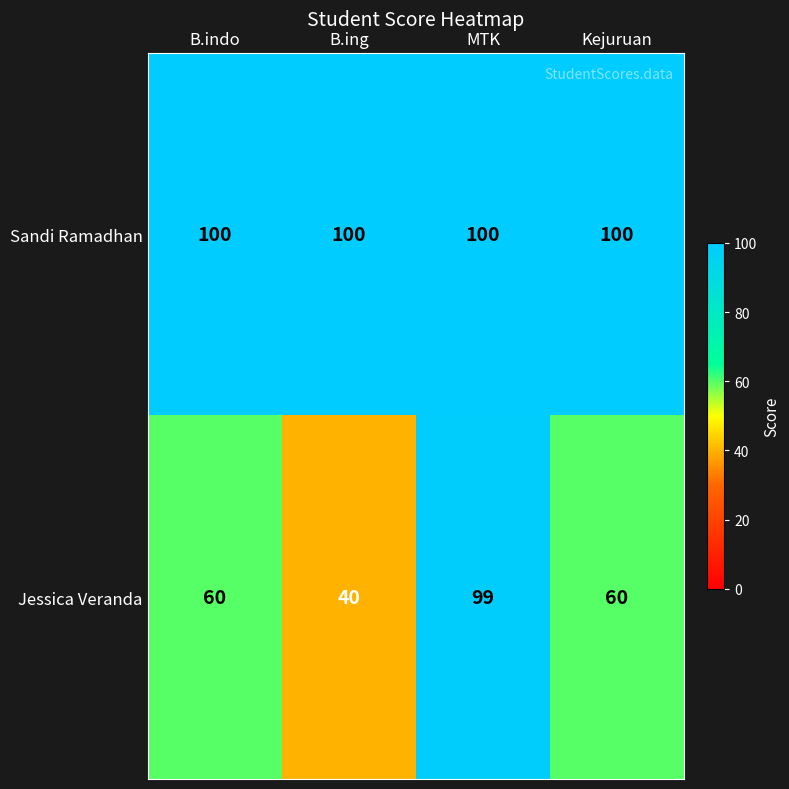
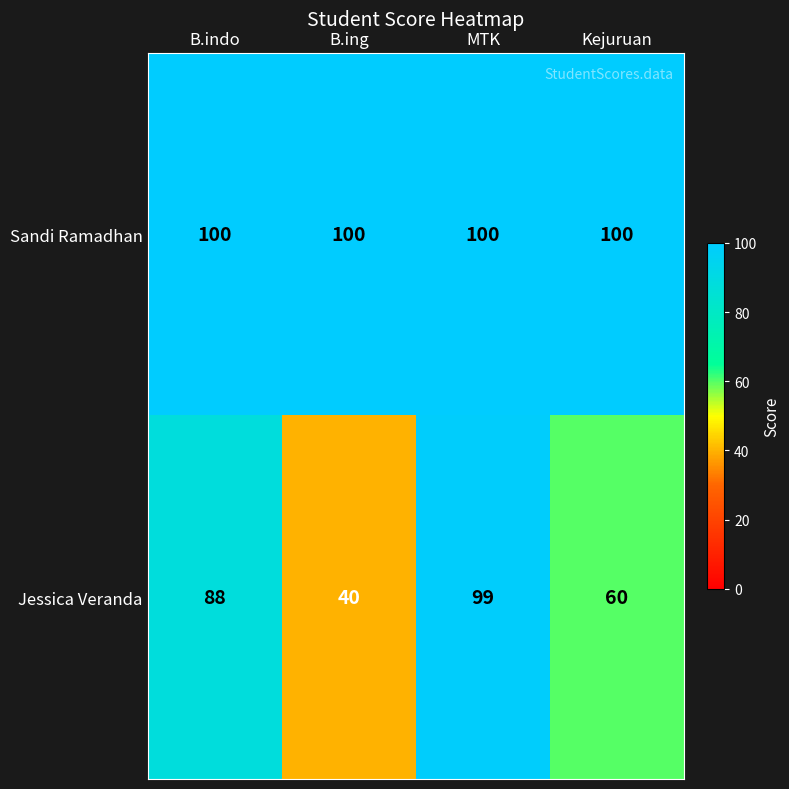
Jessica Veranda, B.indo: 60 -> 88
